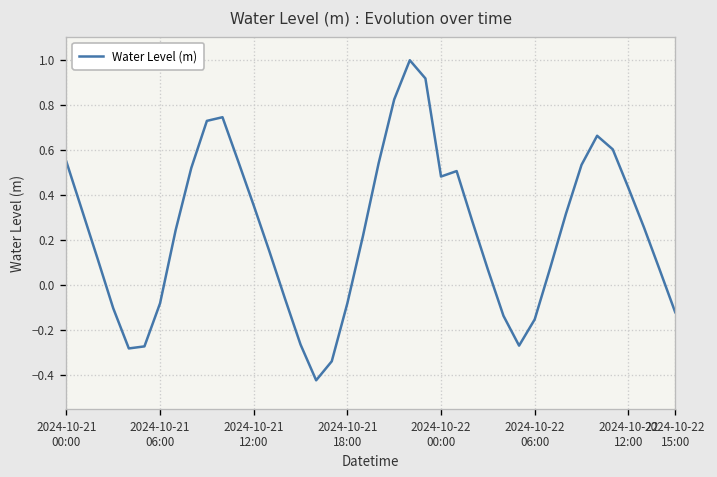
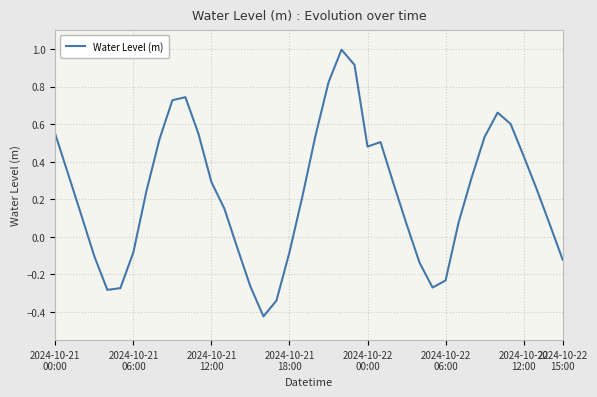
2024-10-21 12:00: 0.35 -> 0.29
2024-10-22 06:00: -0.15 -> -0.23
